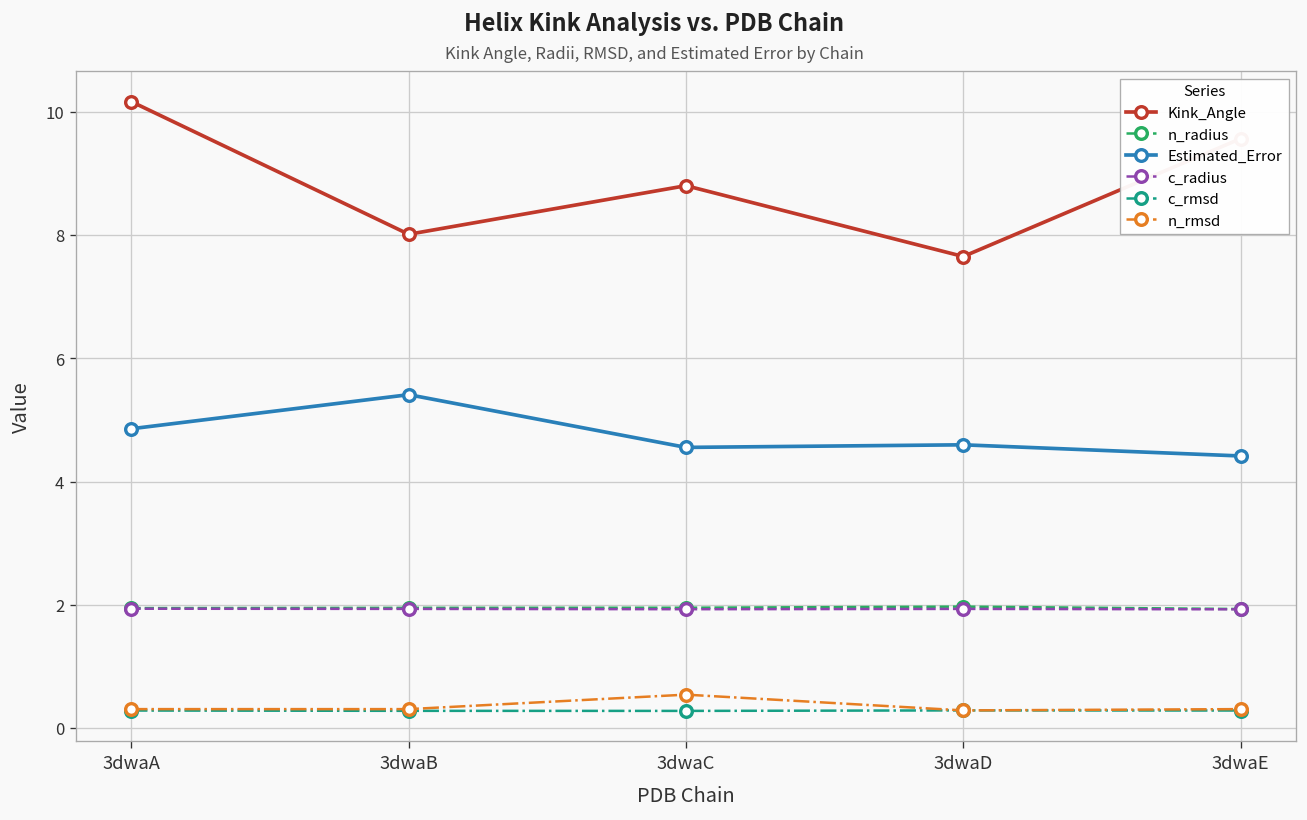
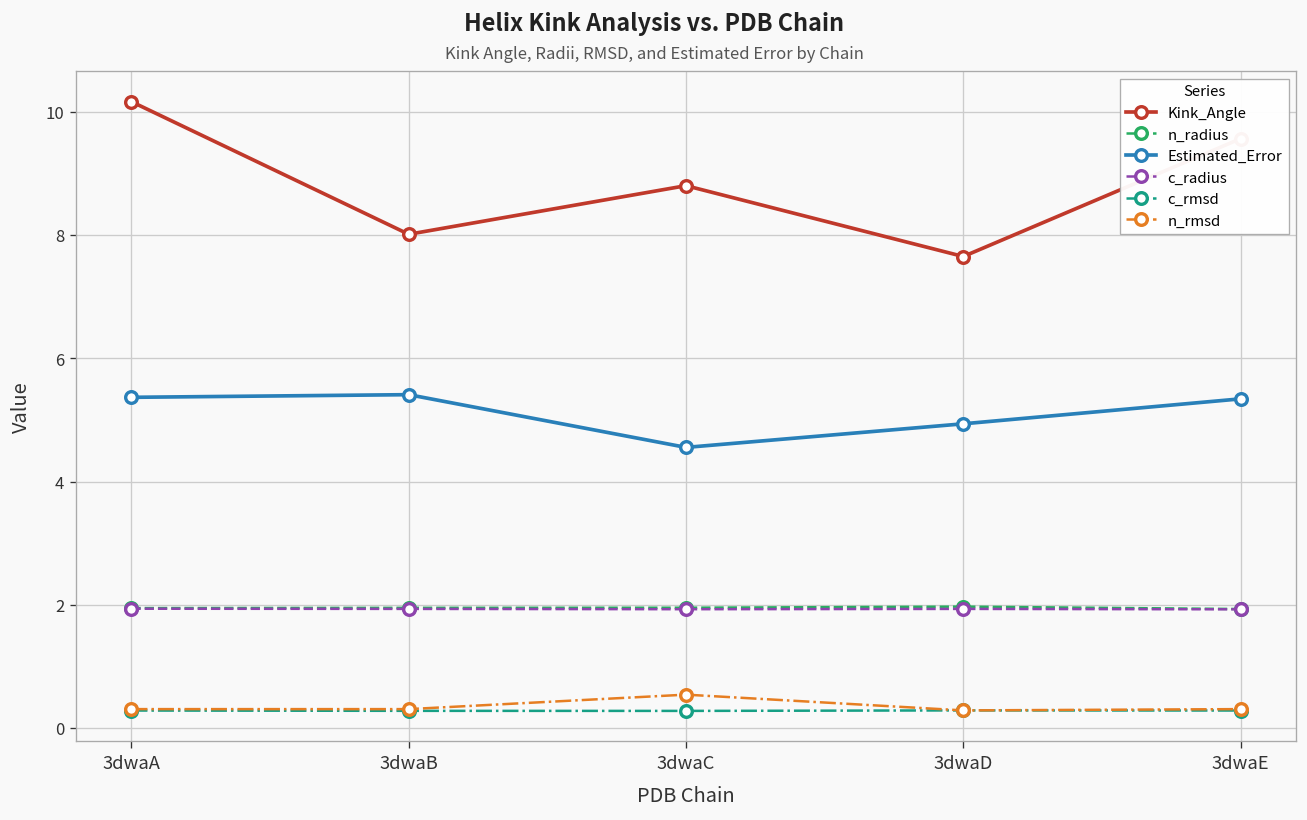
Estimated_Error, 3dwaA: 4.9 -> 5.4
Estimated_Error, 3dwaD: 4.6 -> 4.9
Estimated_Error, 3dwaE: 4.4 -> 5.3
